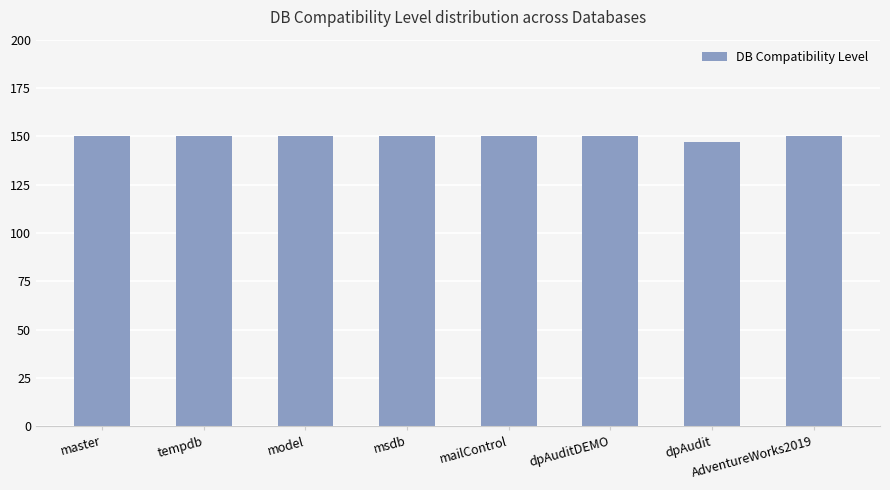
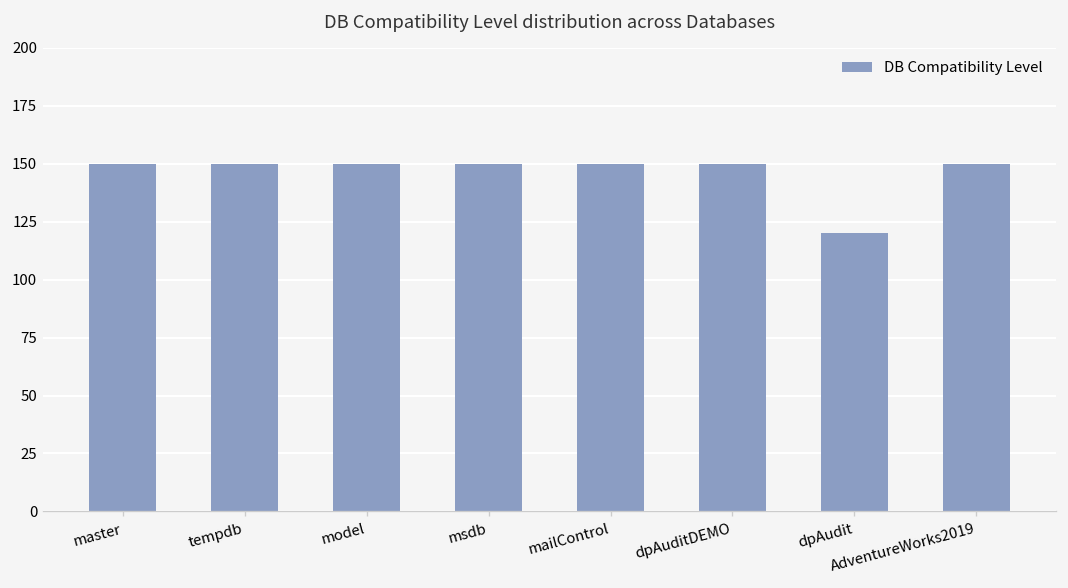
dpAudit: 147 -> 120
